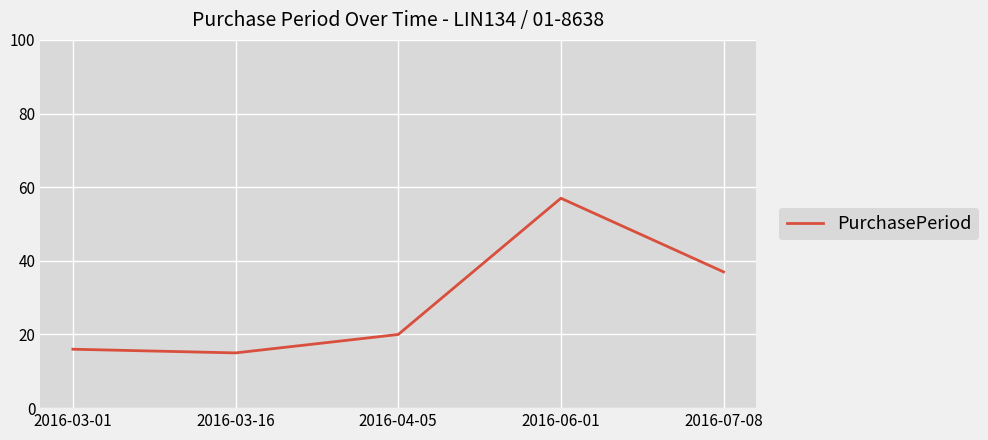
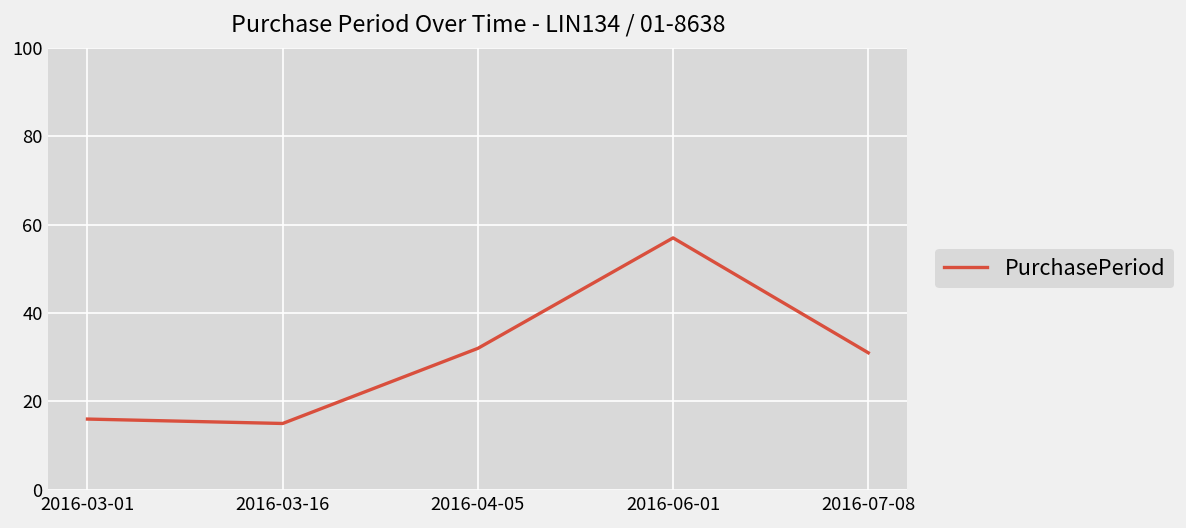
2016-04-05: 20 -> 32
2016-07-08: 37 -> 31
